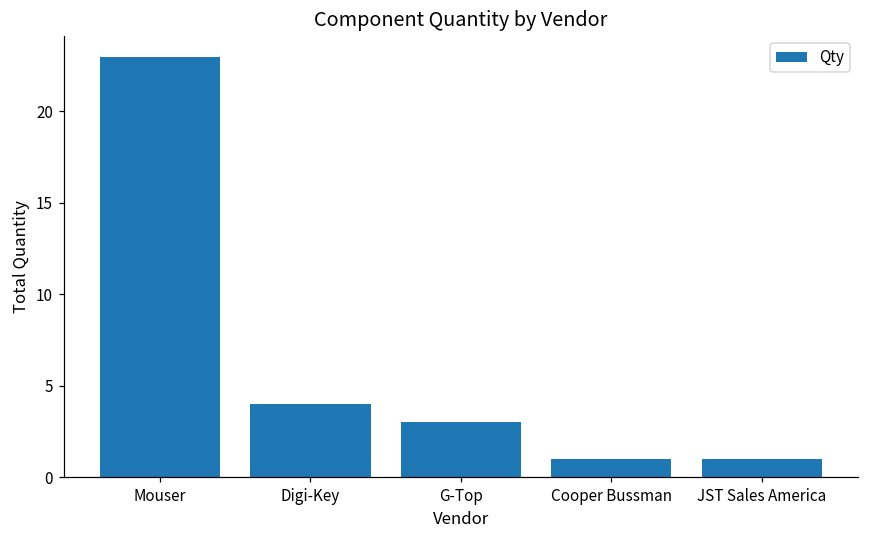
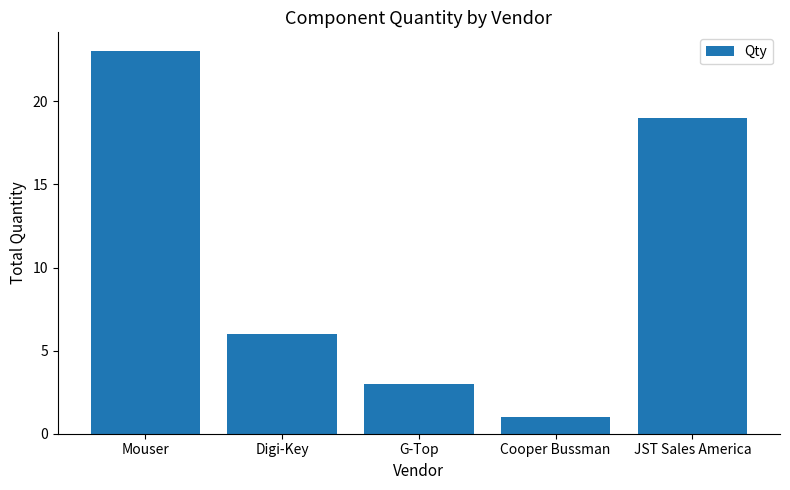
Digi-Key: 4 -> 6
JST Sales America: 1 -> 19
